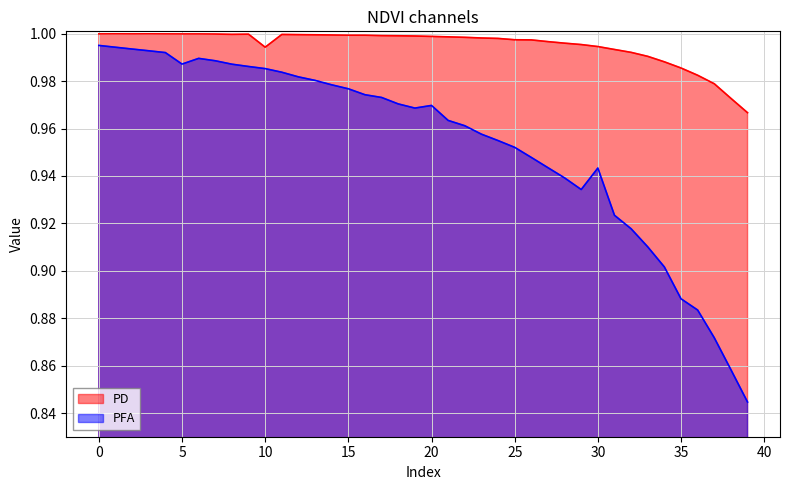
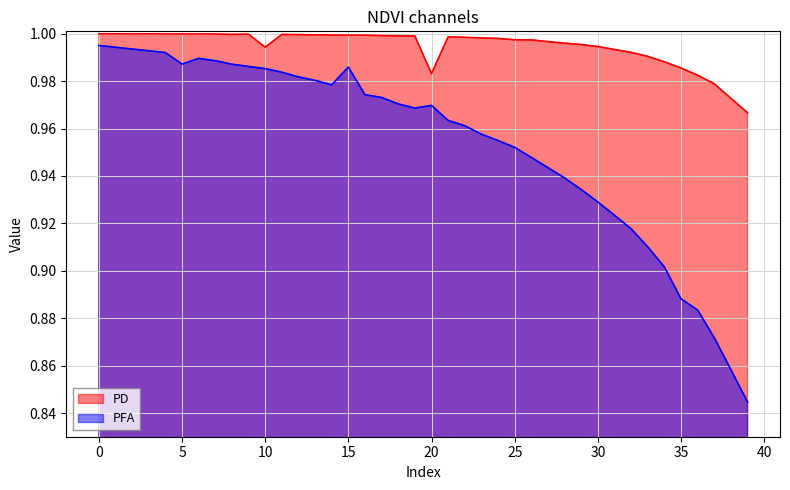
PFA, 15: 0.977 -> 0.986
PD, 20: 0.999 -> 0.983
PFA, 30: 0.943 -> 0.929
